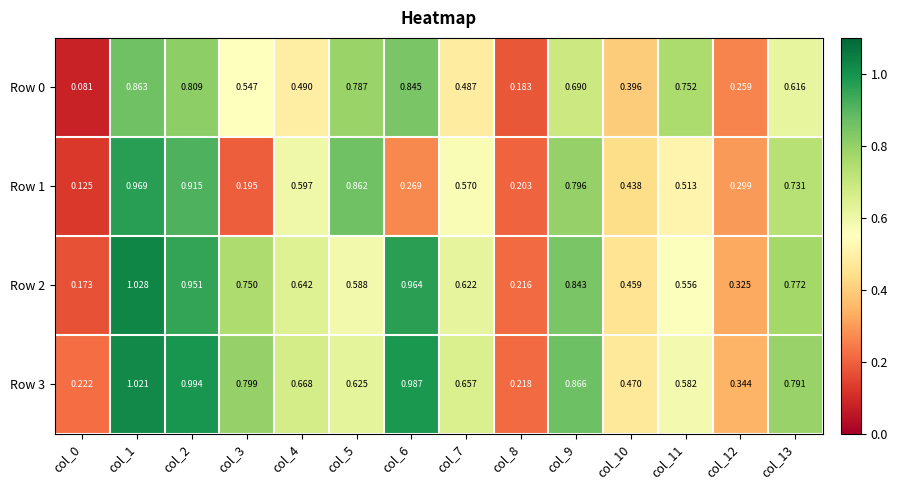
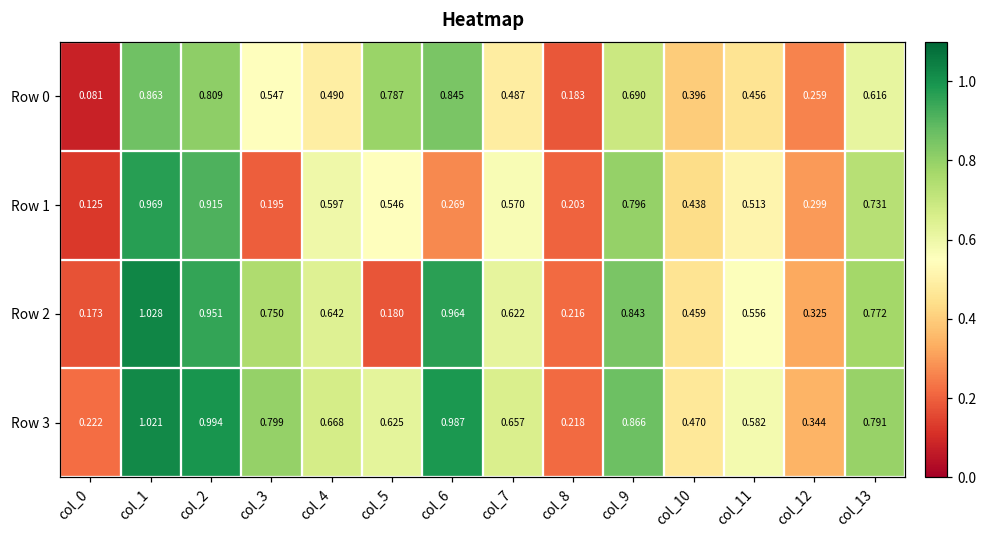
Row 0, col_11: 0.752 -> 0.456
Row 1, col_5: 0.862 -> 0.546
Row 2, col_5: 0.588 -> 0.180
